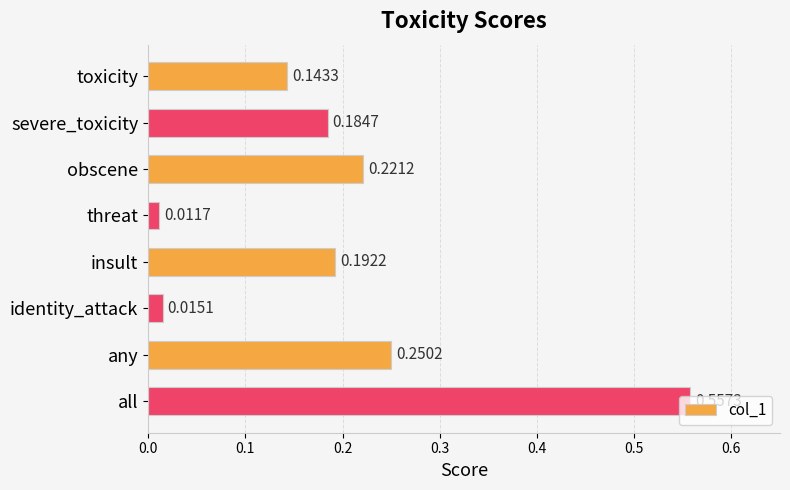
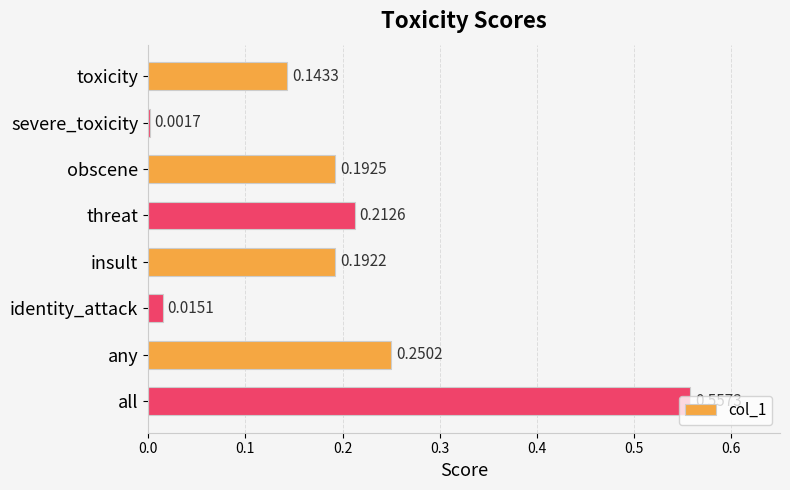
severe_toxicity: 0.1847 -> 0.0017
obscene: 0.2212 -> 0.1925
threat: 0.0117 -> 0.2126
